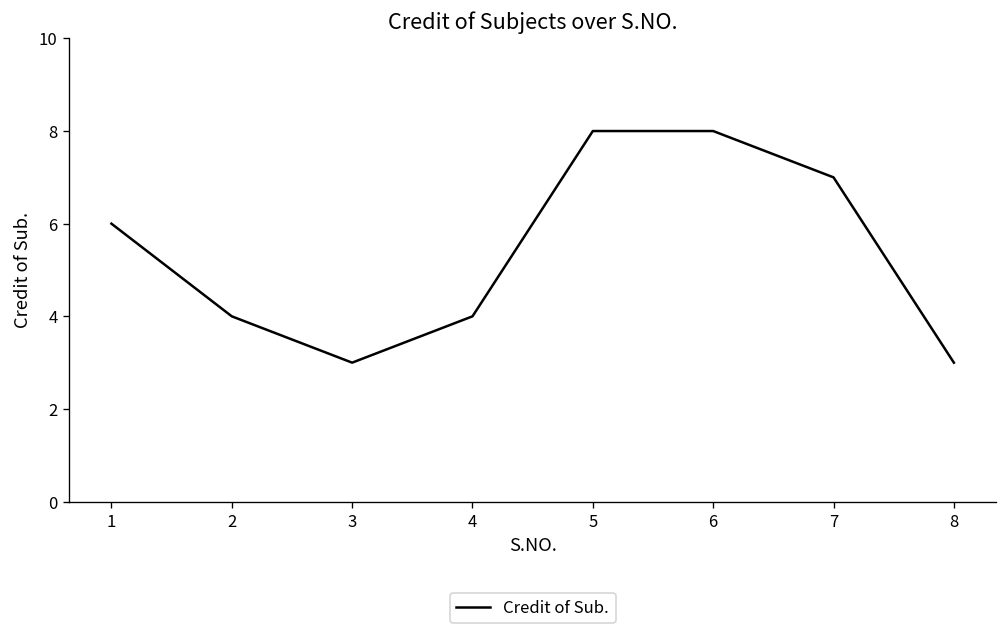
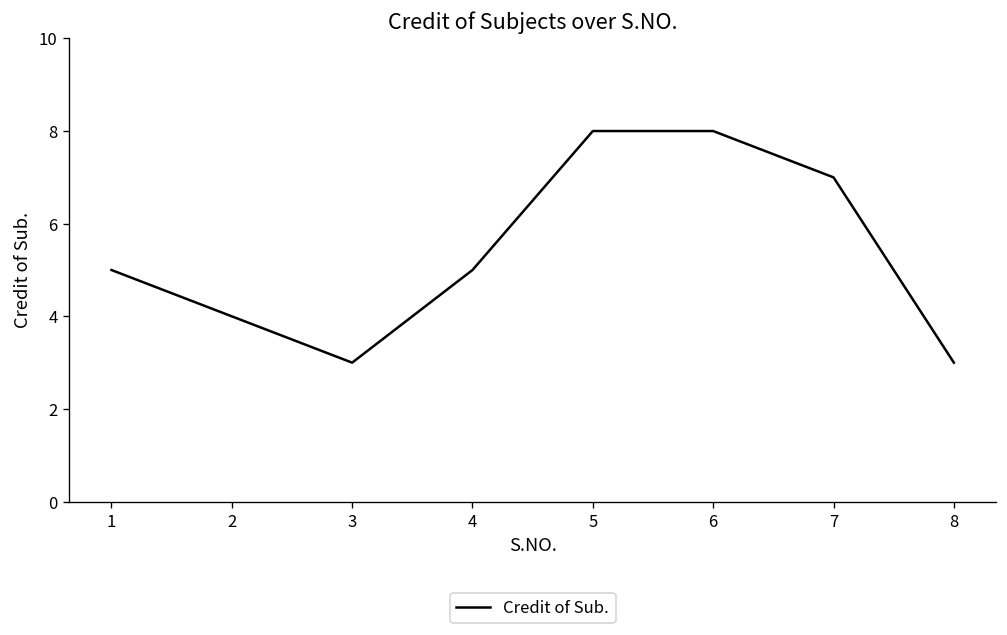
1: 6 -> 5
4: 4 -> 5
